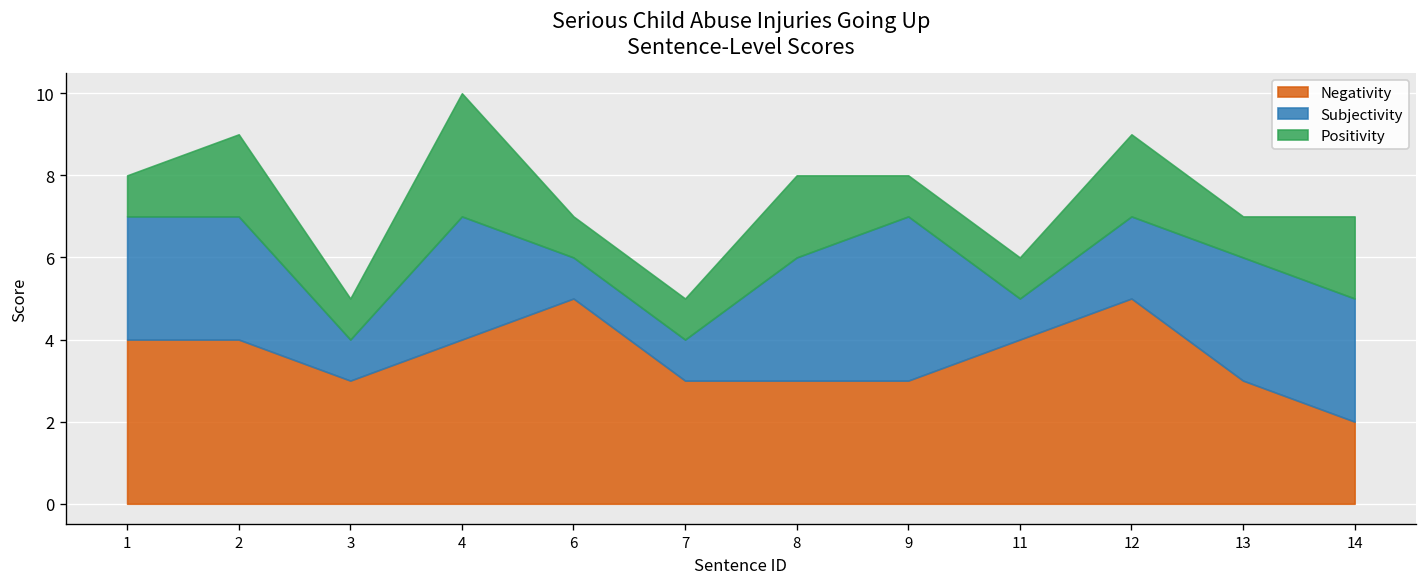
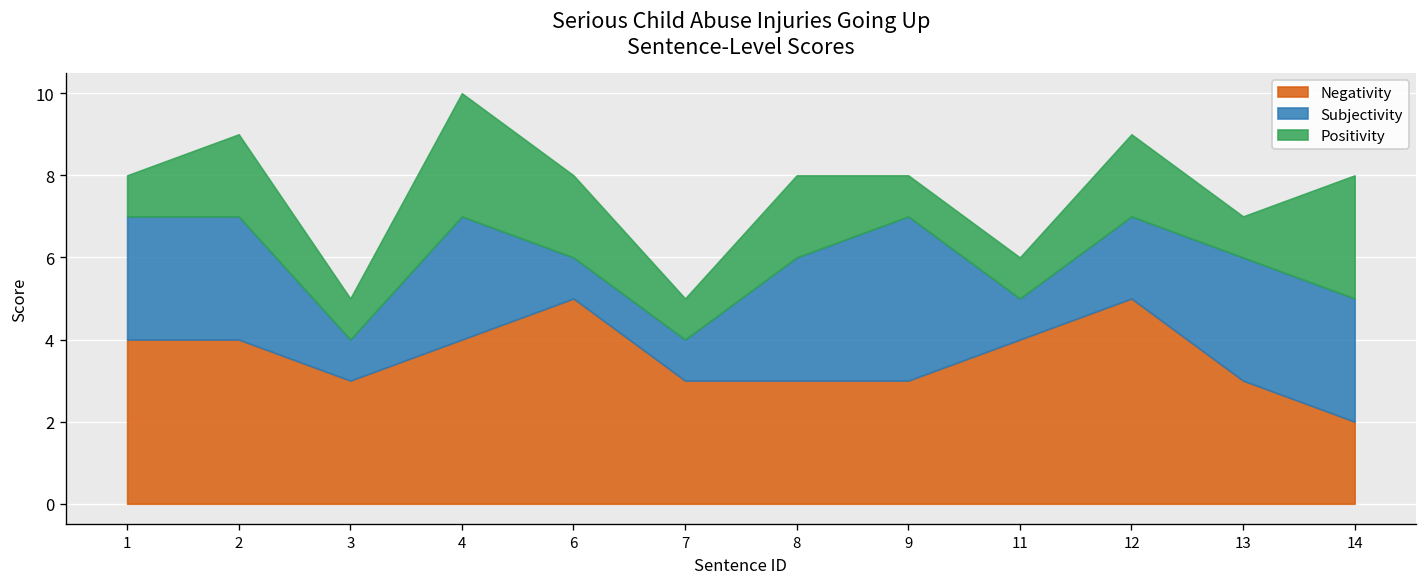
Positivity, 6: 1 -> 2
Positivity, 14: 2 -> 3
